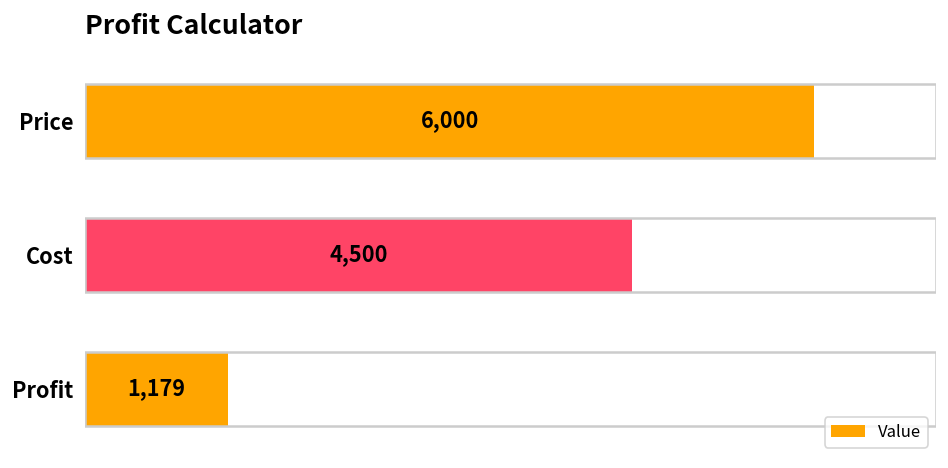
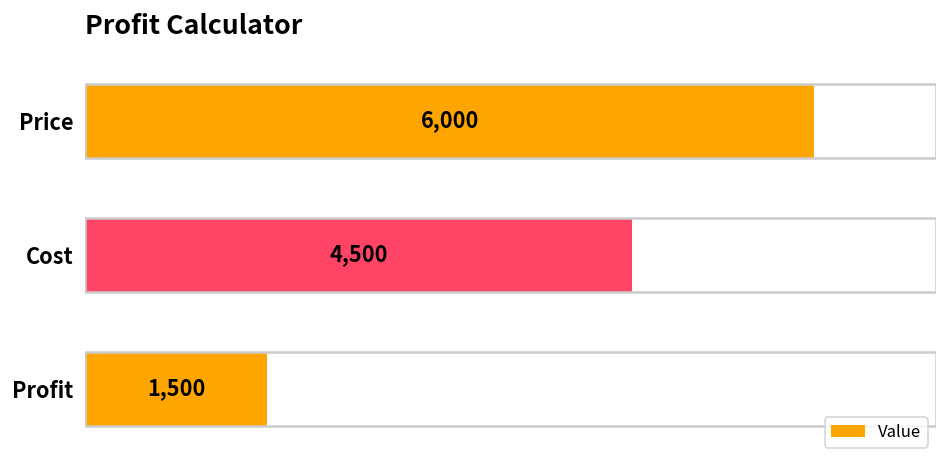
Profit: 1,179 -> 1,500
